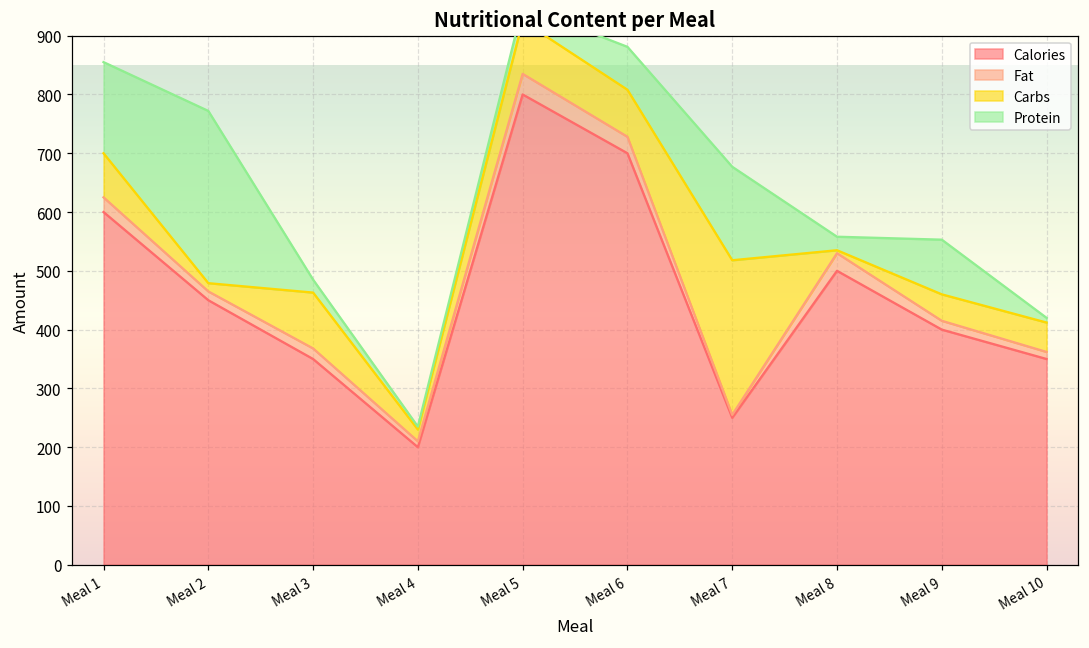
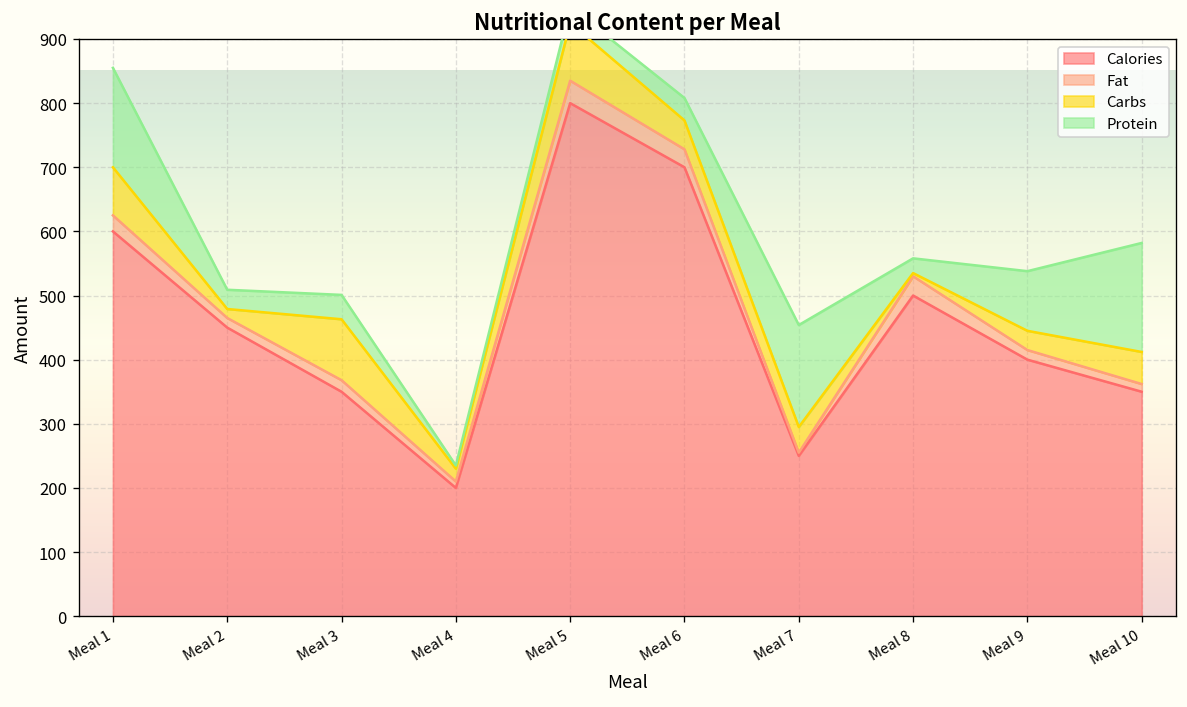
Protein, Meal 2: 290 -> 30
Protein, Meal 3: 20 -> 40
Carbs, Meal 6: 80 -> 50
Protein, Meal 6: 70 -> 40
Carbs, Meal 7: 260 -> 40
Carbs, Meal 9: 50 -> 30
Protein, Meal 10: 10 -> 170
